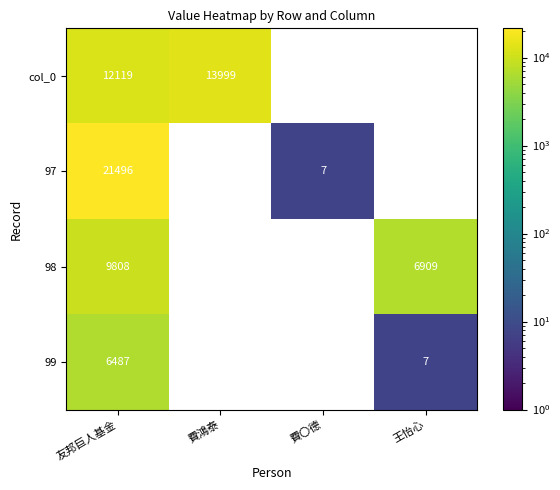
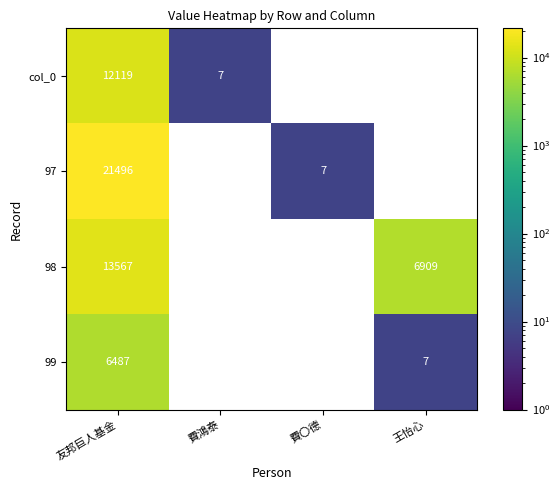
col_0, 費鴻泰: 13999 -> 7
98, 友邦巨人基金: 9808 -> 13567
